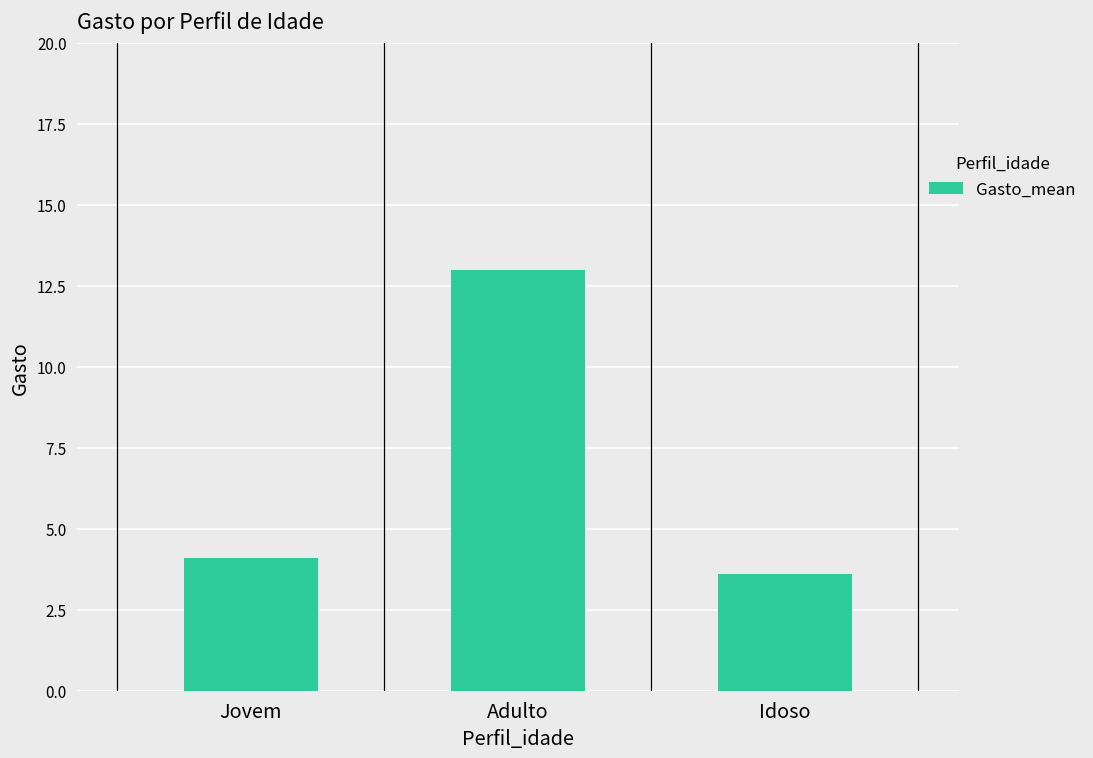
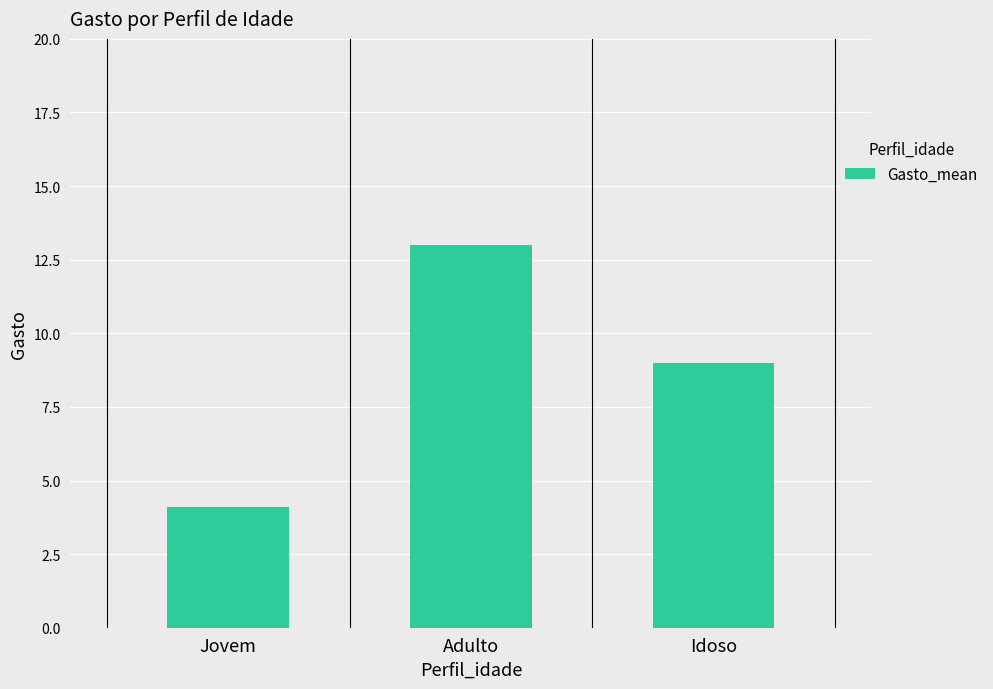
Idoso: 3.6 -> 9.0
